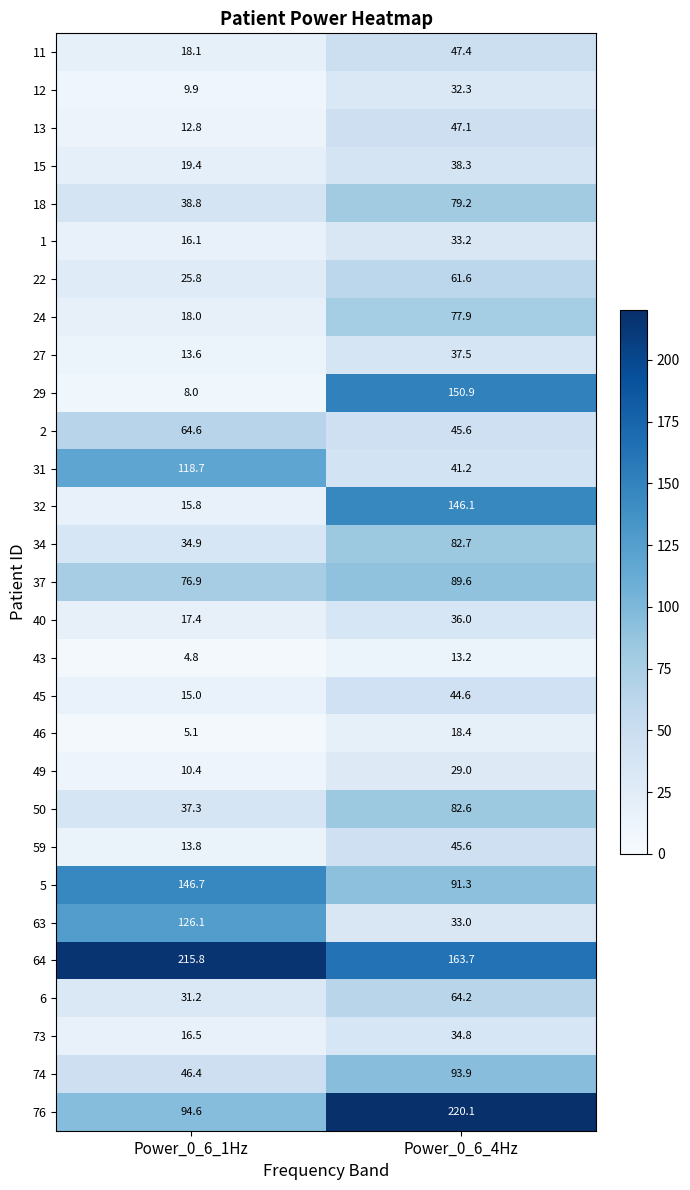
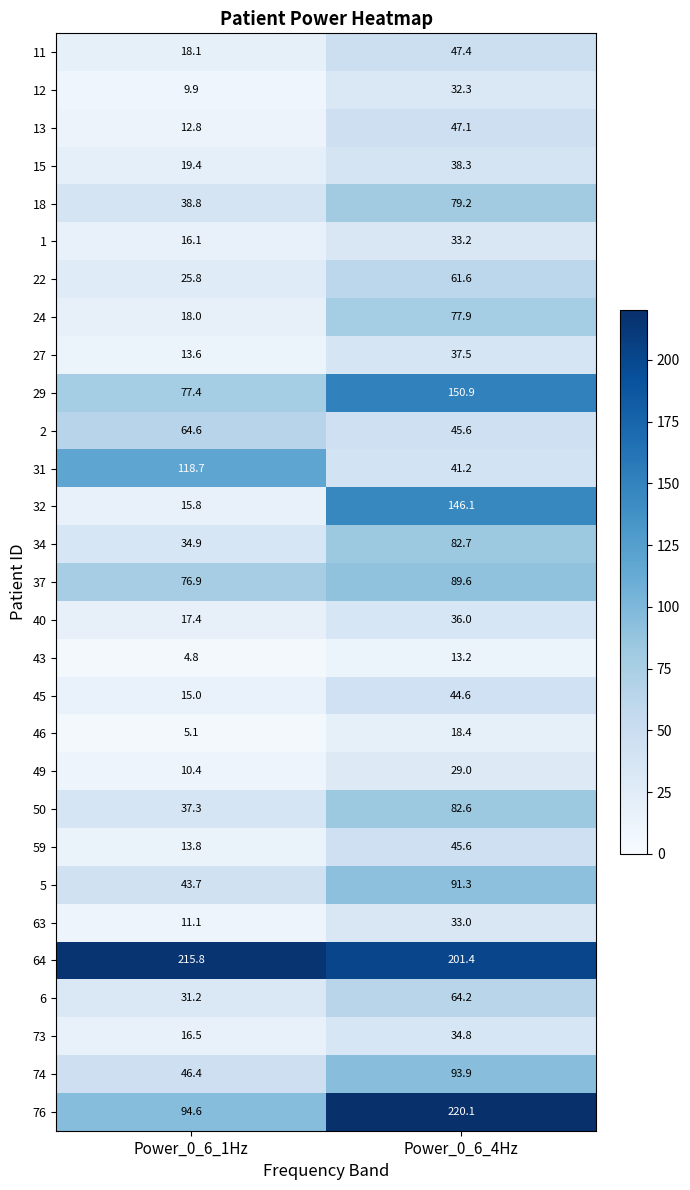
29, Power_0_6_1Hz: 8.0 -> 77.4
5, Power_0_6_1Hz: 146.7 -> 43.7
63, Power_0_6_1Hz: 126.1 -> 11.1
64, Power_0_6_4Hz: 163.7 -> 201.4
